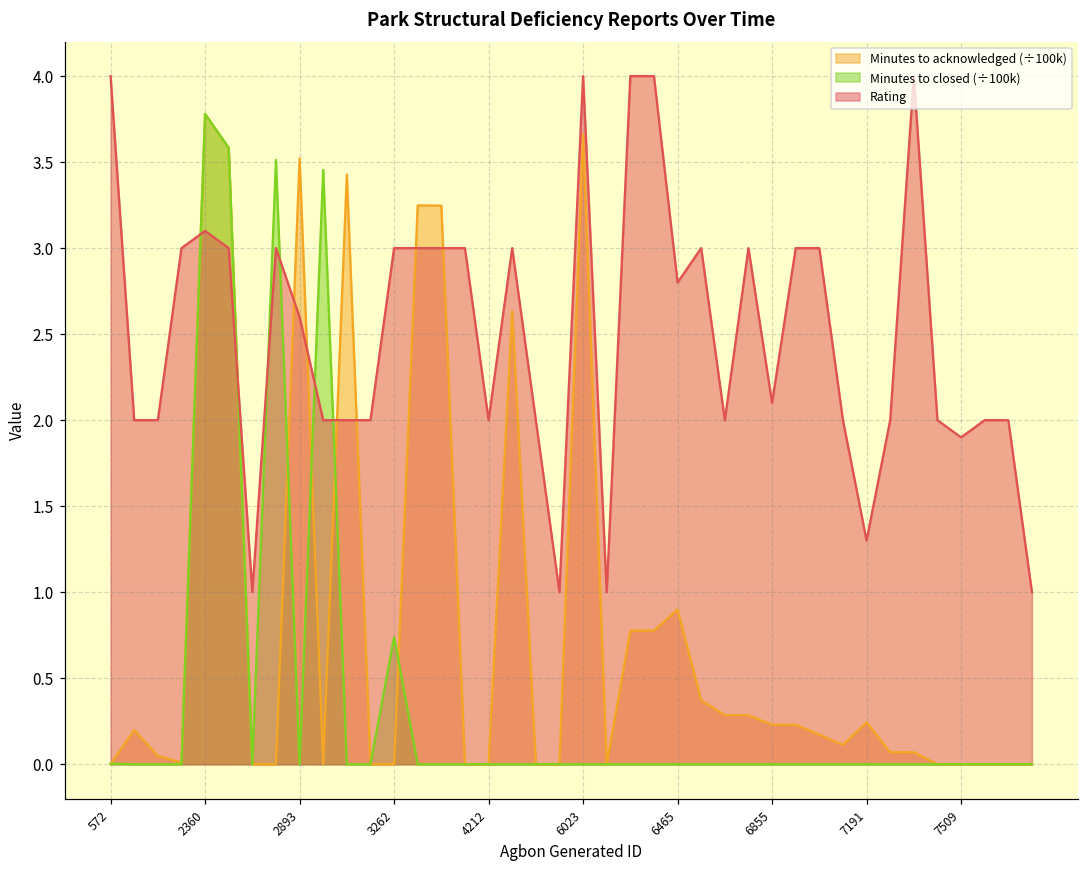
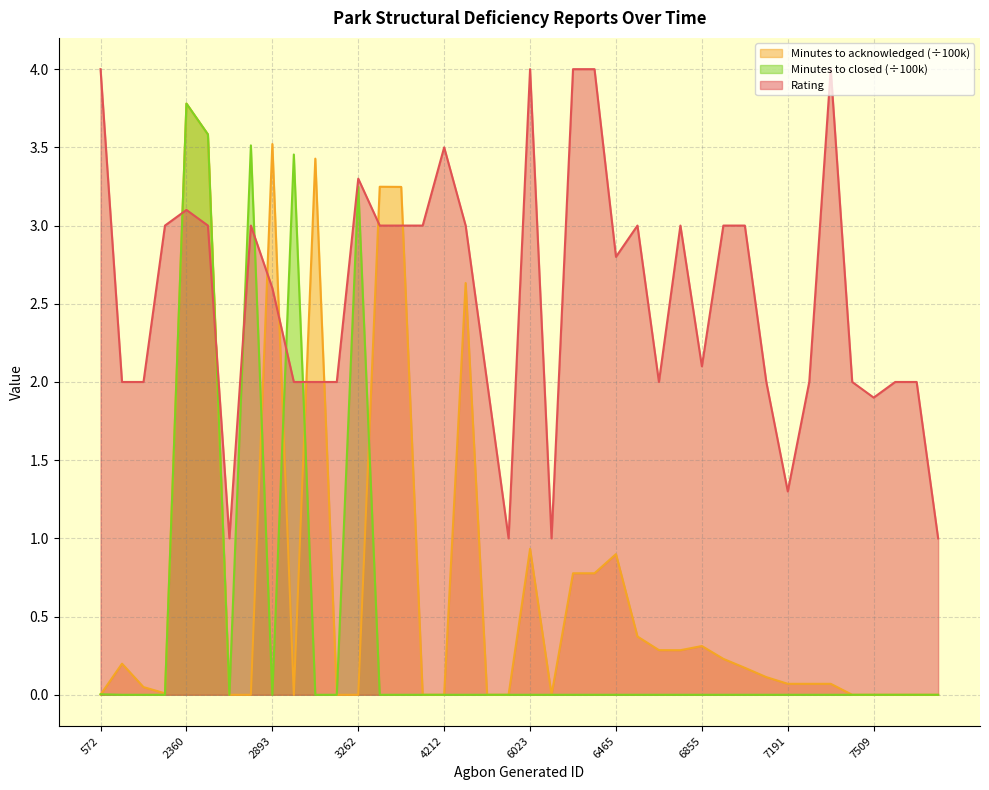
Minutes to closed (÷100k), 3262: 0.74 -> 3.25
Rating, 3262: 3.0 -> 3.3
Rating, 4212: 2.0 -> 3.5
Minutes to acknowledged (÷100k), 6023: 3.66 -> 0.93
Minutes to acknowledged (÷100k), 6855: 0.23 -> 0.31
Minutes to acknowledged (÷100k), 7191: 0.24 -> 0.07
